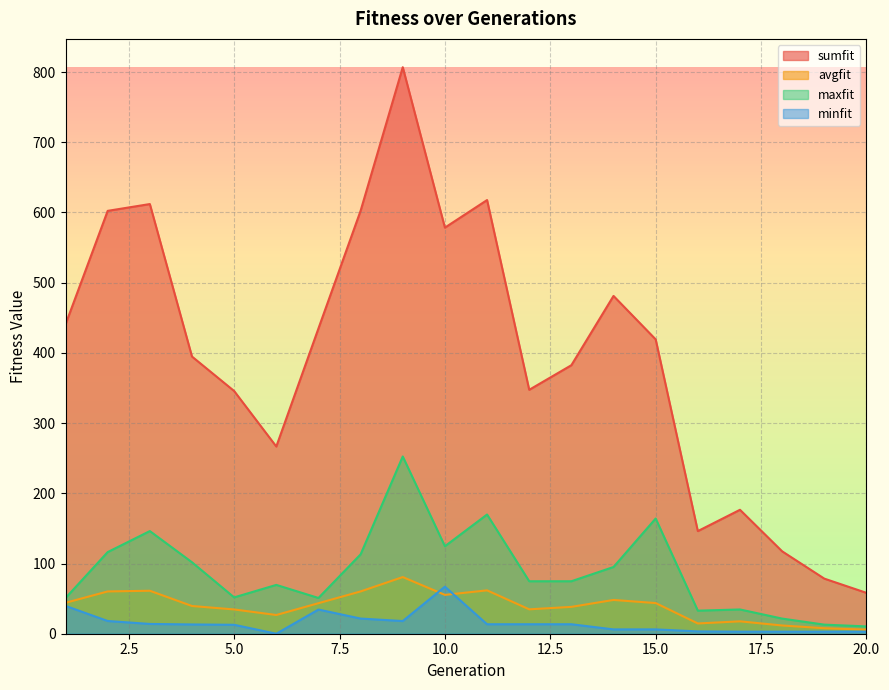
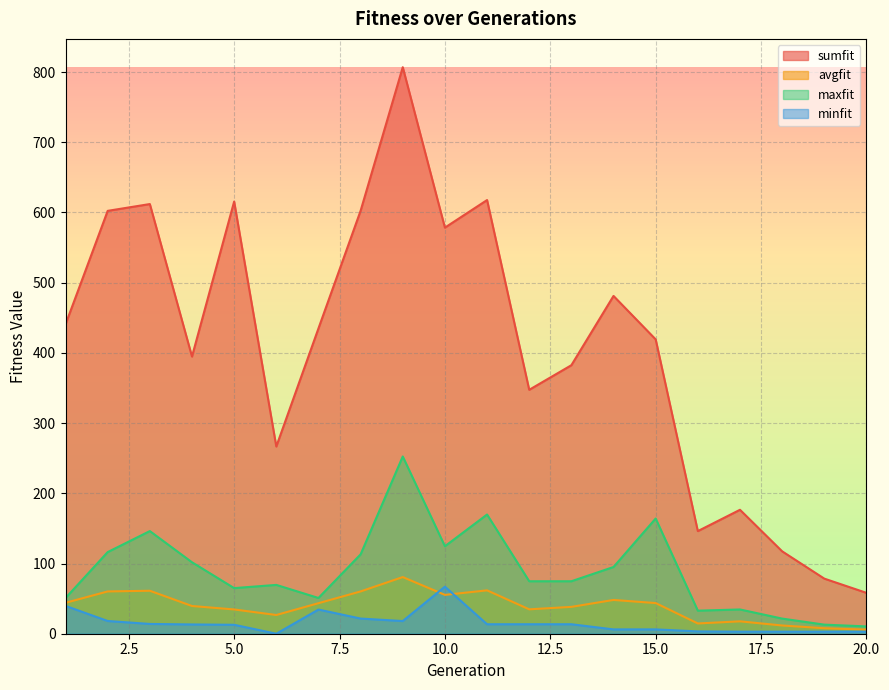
sumfit, 5.0: 350 -> 620
maxfit, 5.0: 50 -> 60
